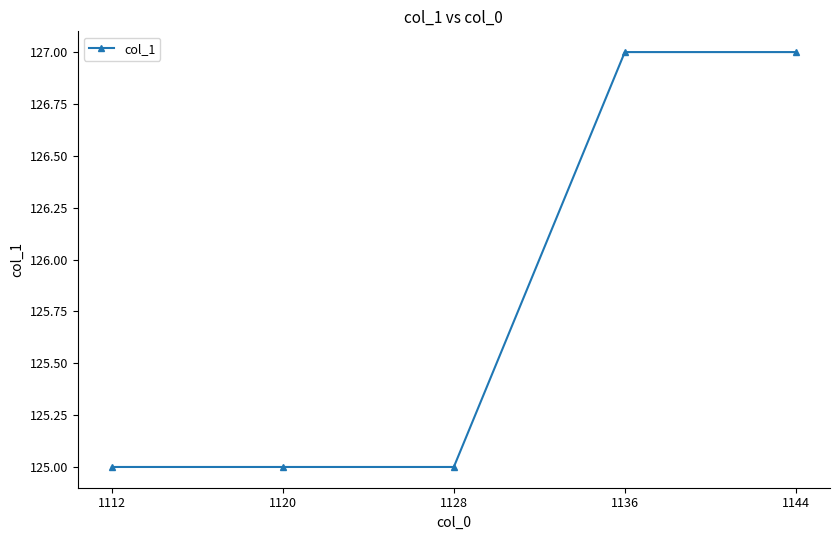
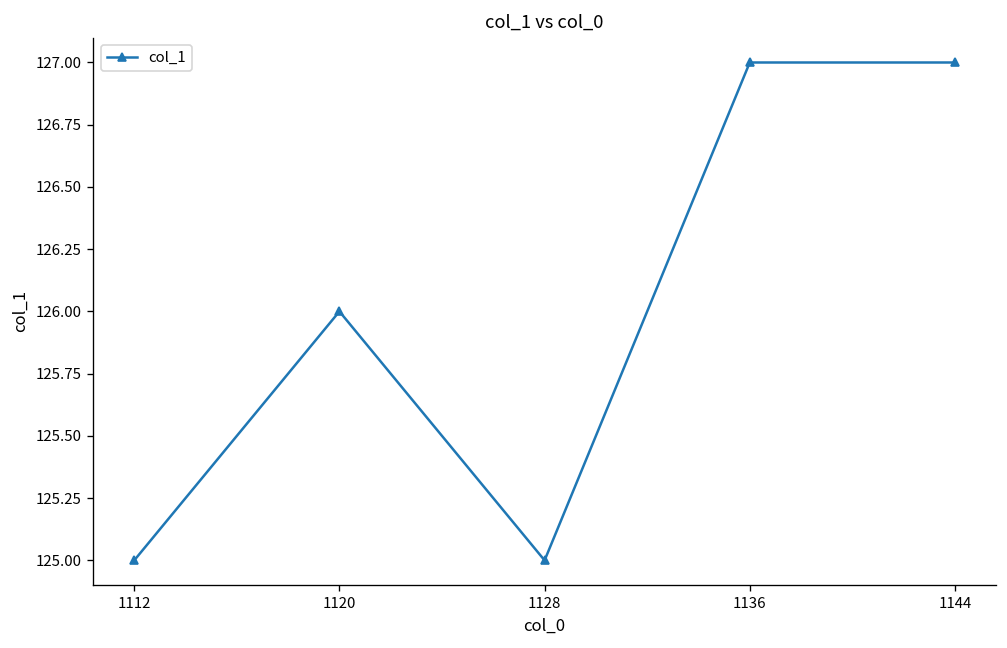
1120: 125 -> 126
